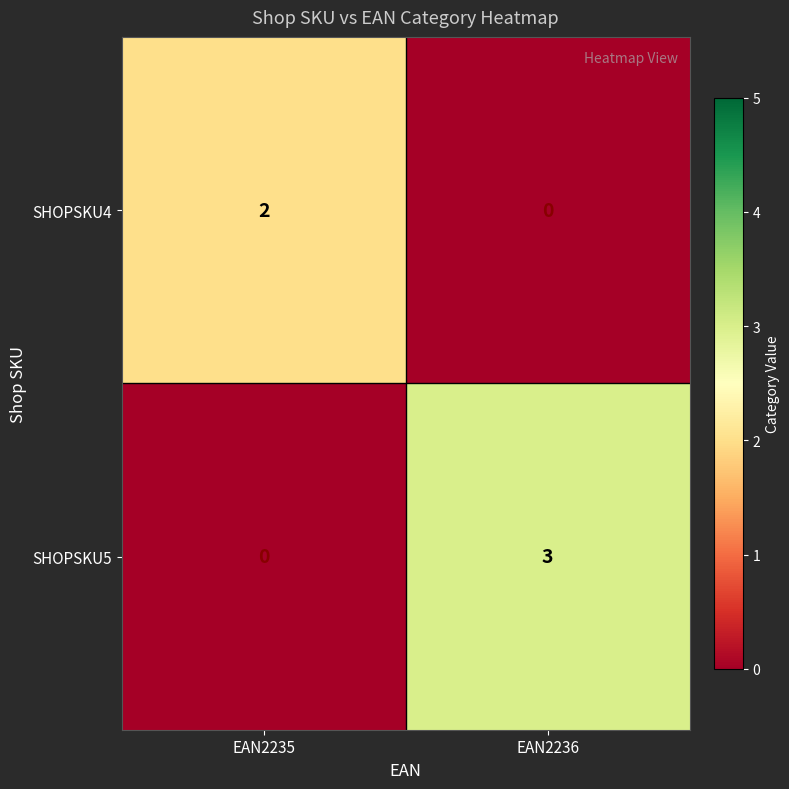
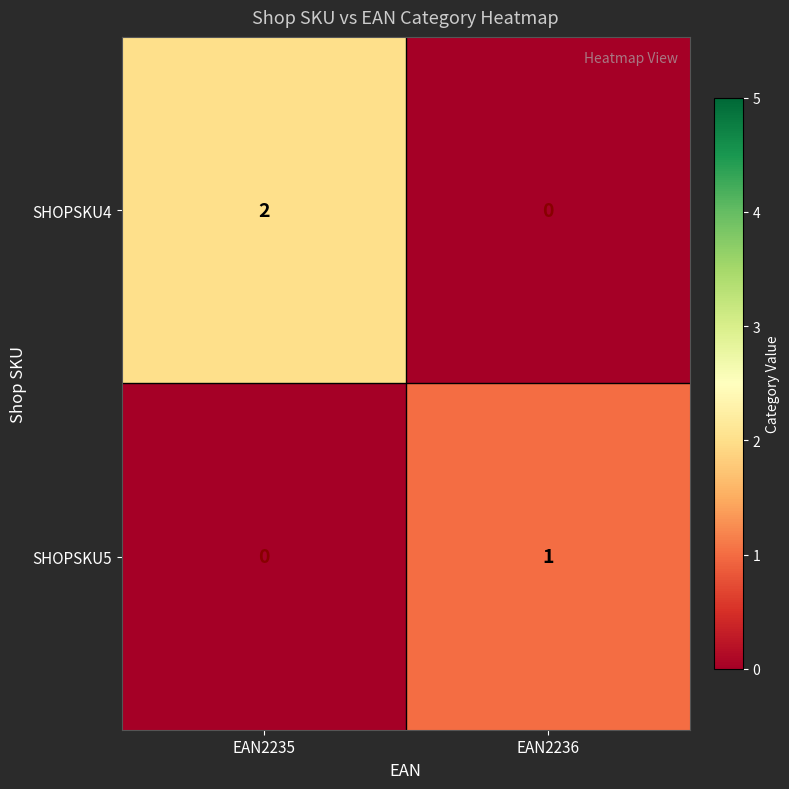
SHOPSKU5, EAN2236: 3 -> 1
